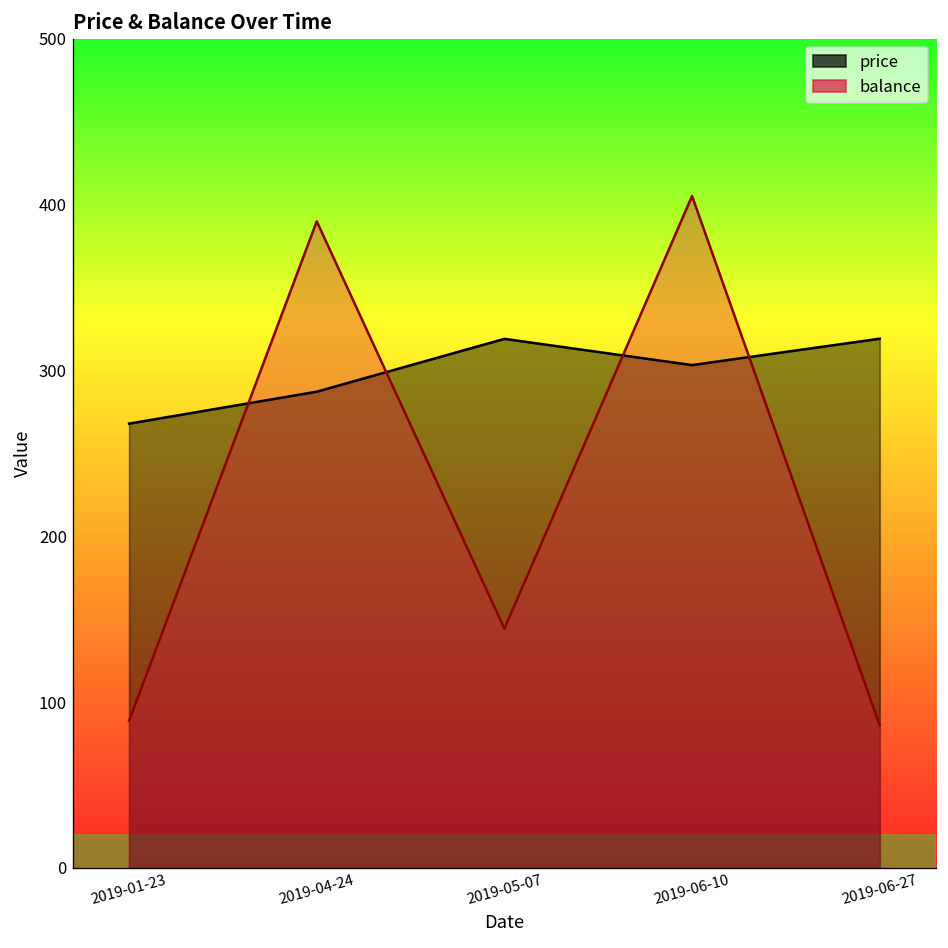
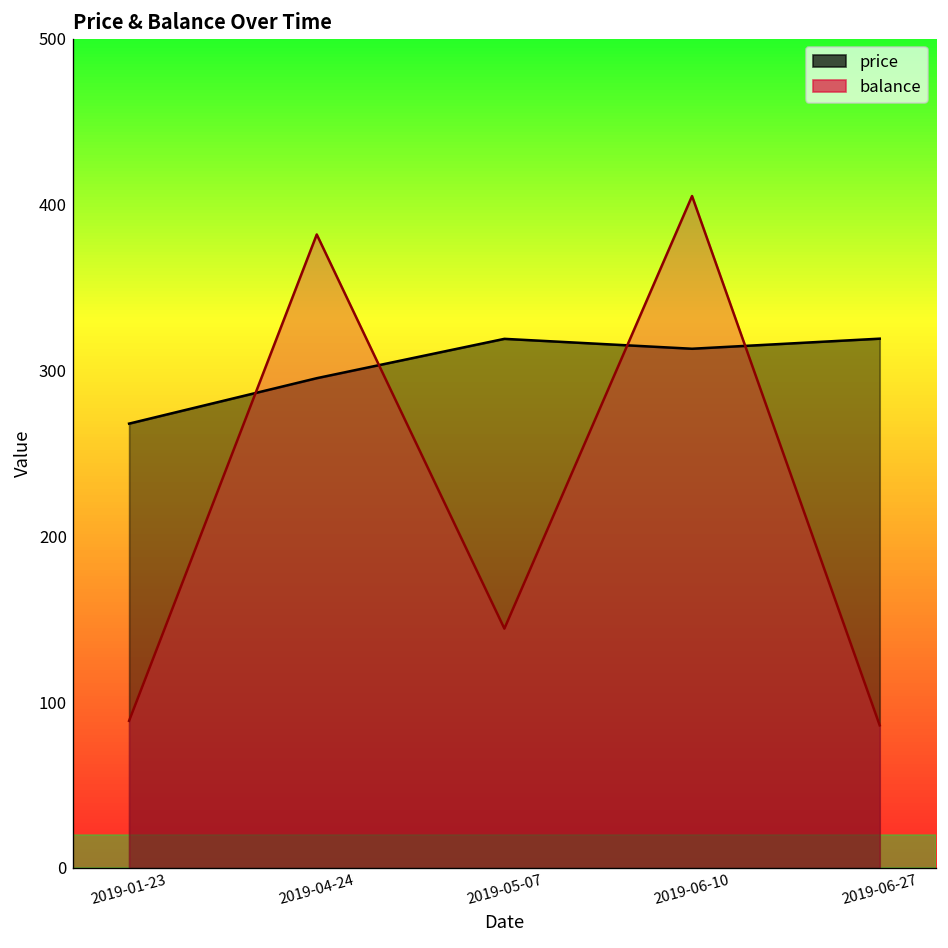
price, 2019-04-24: 287 -> 295
balance, 2019-04-24: 390 -> 382
price, 2019-06-10: 303 -> 313
